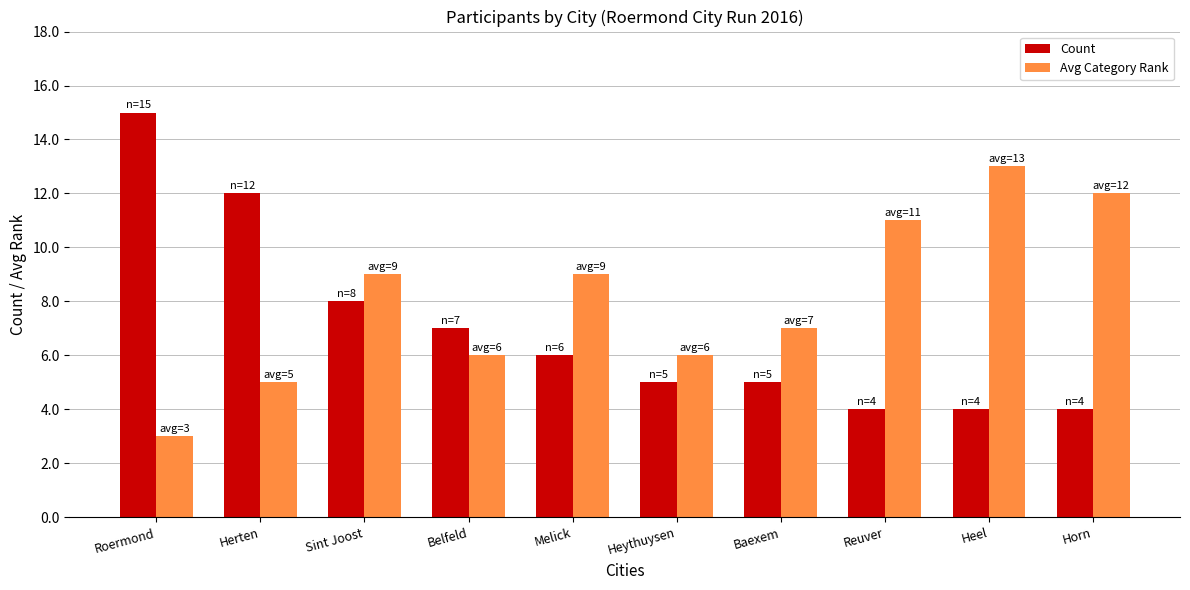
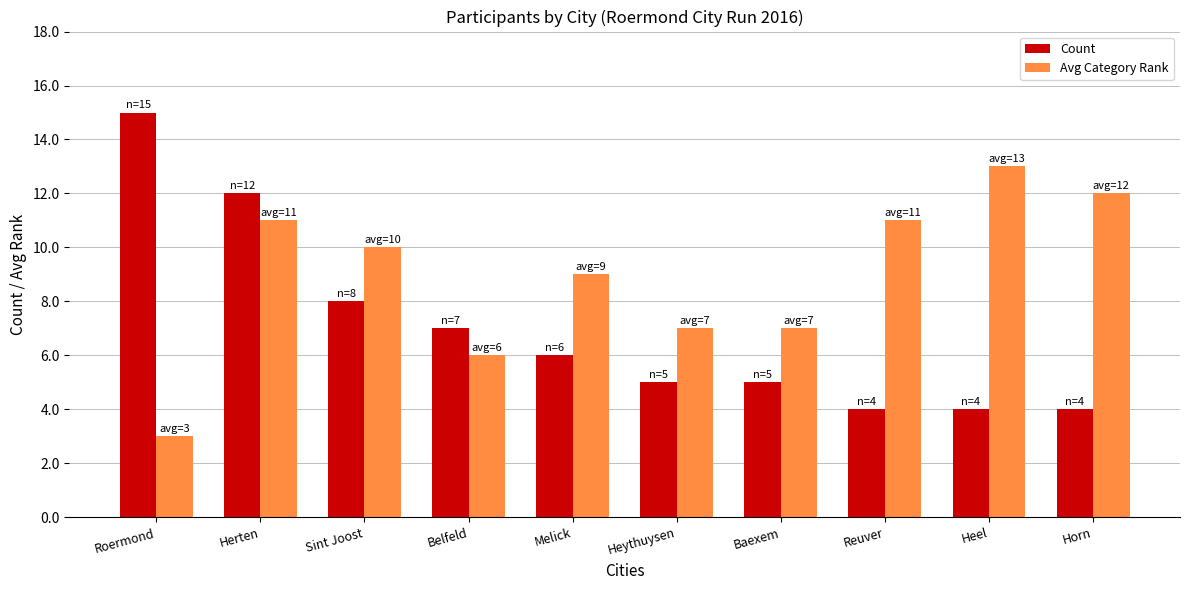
Avg Category Rank, Herten: 5 -> 11
Avg Category Rank, Sint Joost: 9 -> 10
Avg Category Rank, Heythuysen: 6 -> 7
